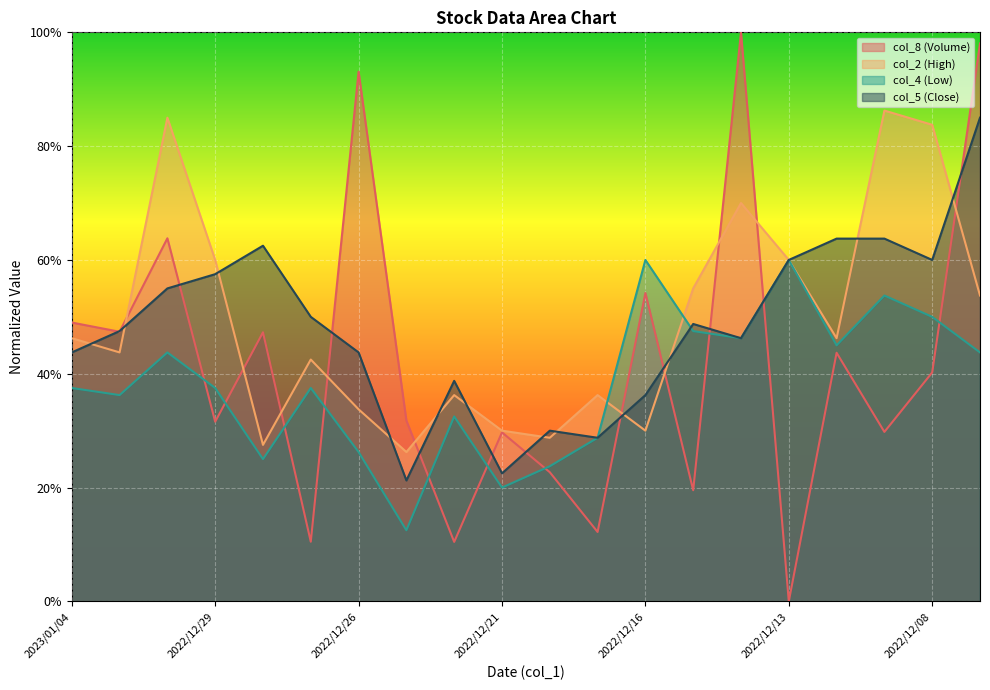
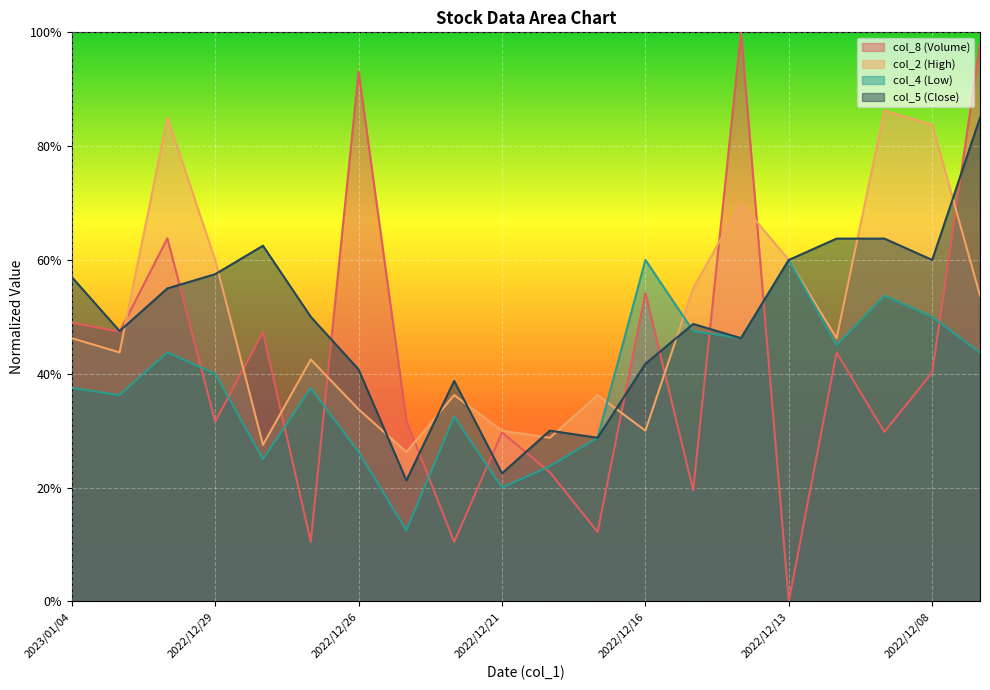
col_5 (Close), 2023/01/04: 44% -> 57%
col_4 (Low), 2022/12/29: 38% -> 40%
col_5 (Close), 2022/12/26: 44% -> 41%
col_5 (Close), 2022/12/16: 36% -> 42%
